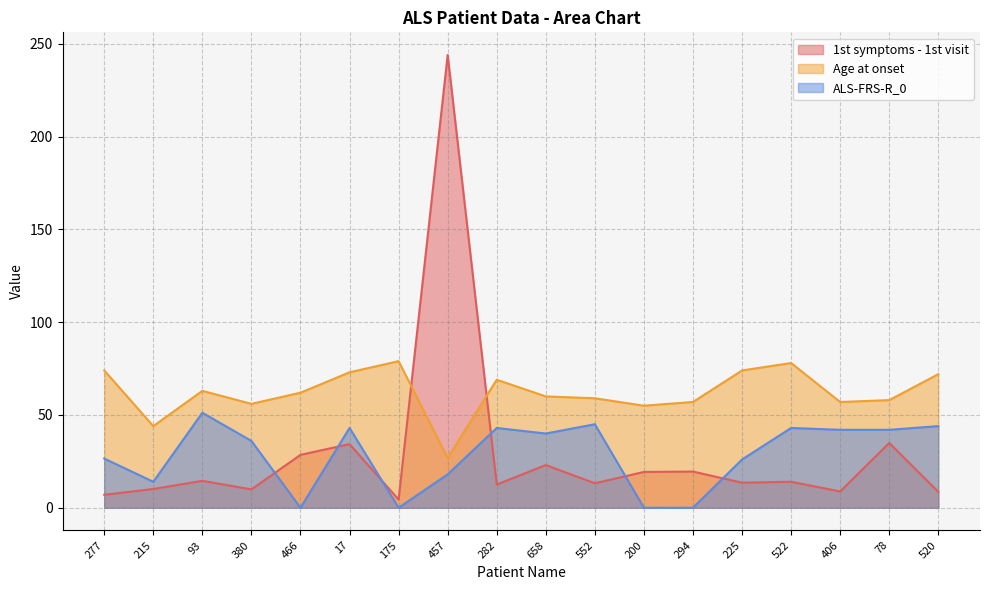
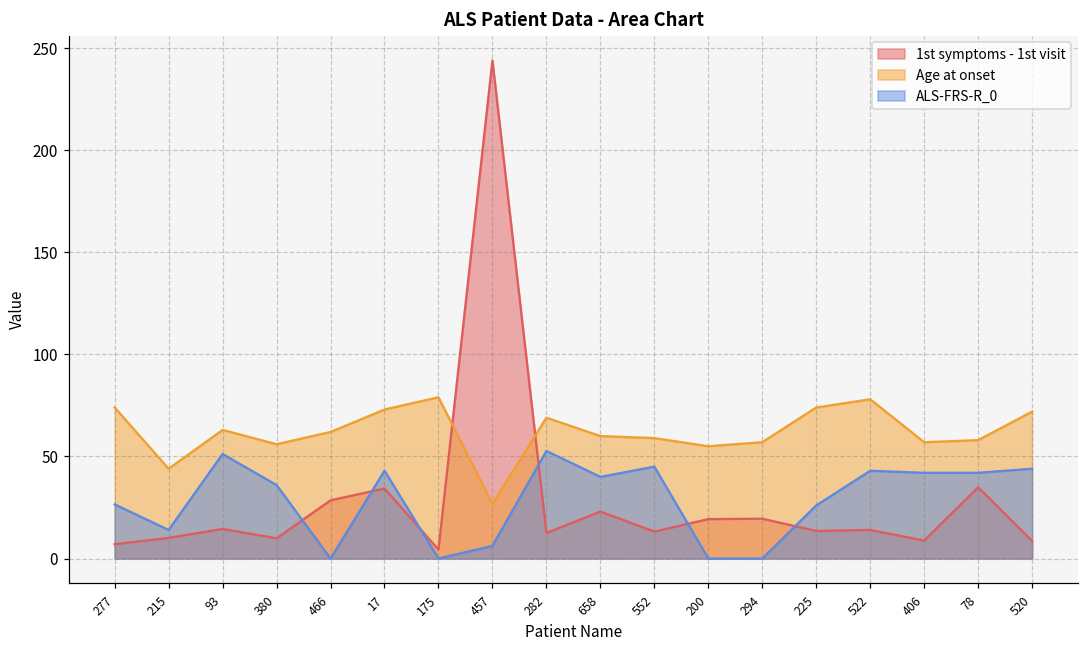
ALS-FRS-R_0, 457: 18 -> 6
ALS-FRS-R_0, 282: 43 -> 53
